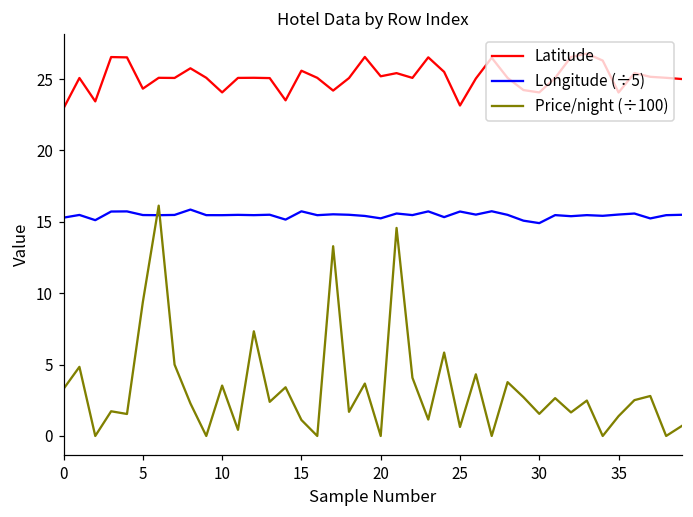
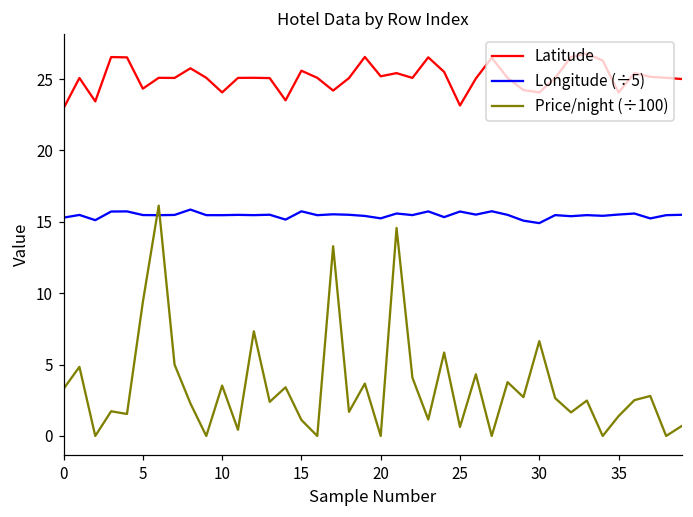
Price/night (÷100), 30: 1.6 -> 6.6
